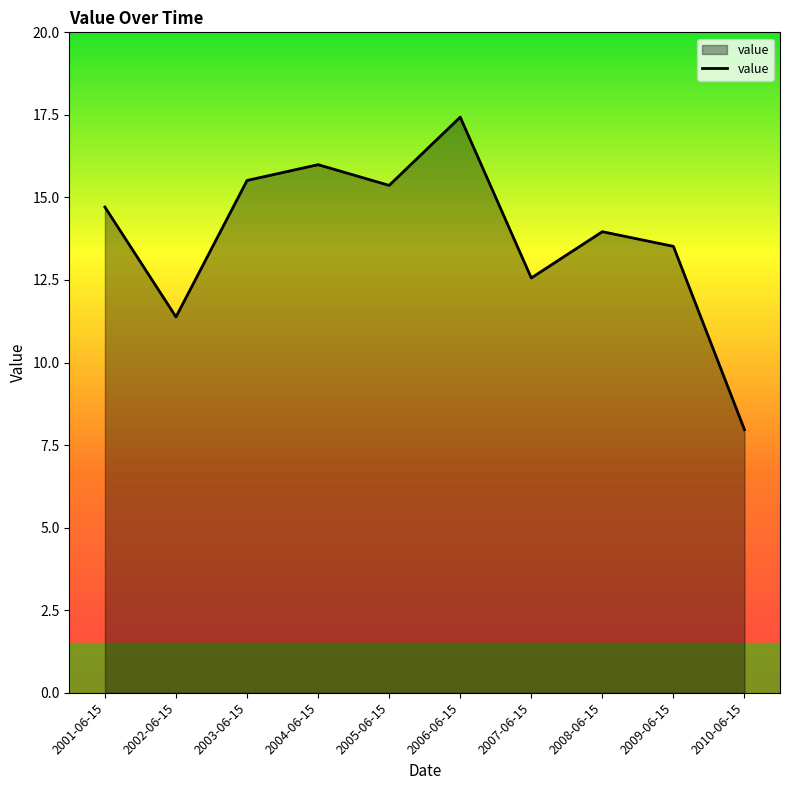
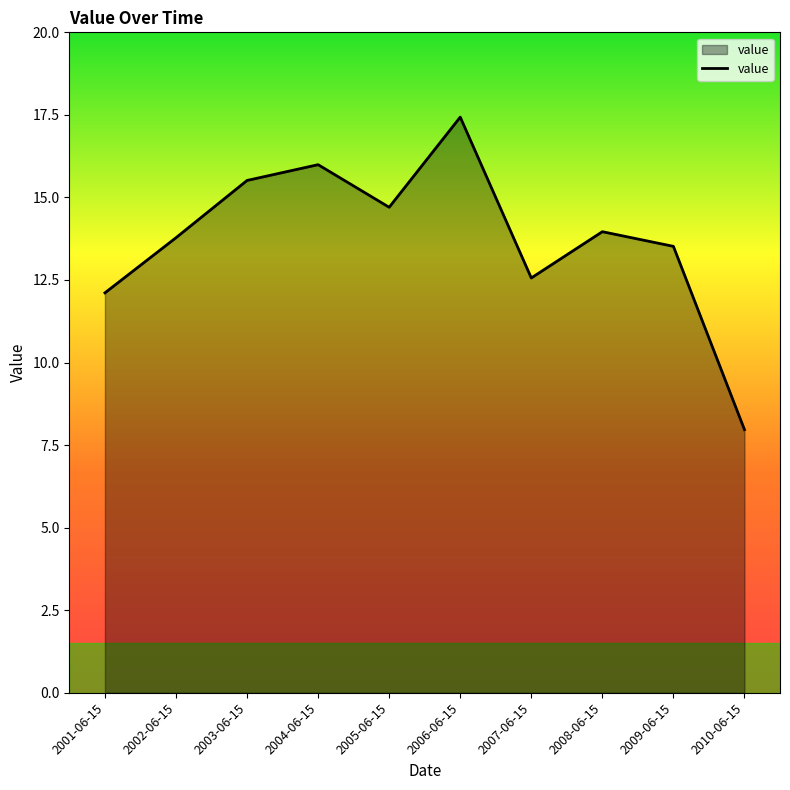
2001-06-15: 14.7 -> 12.1
2002-06-15: 11.4 -> 13.8
2005-06-15: 15.4 -> 14.7
